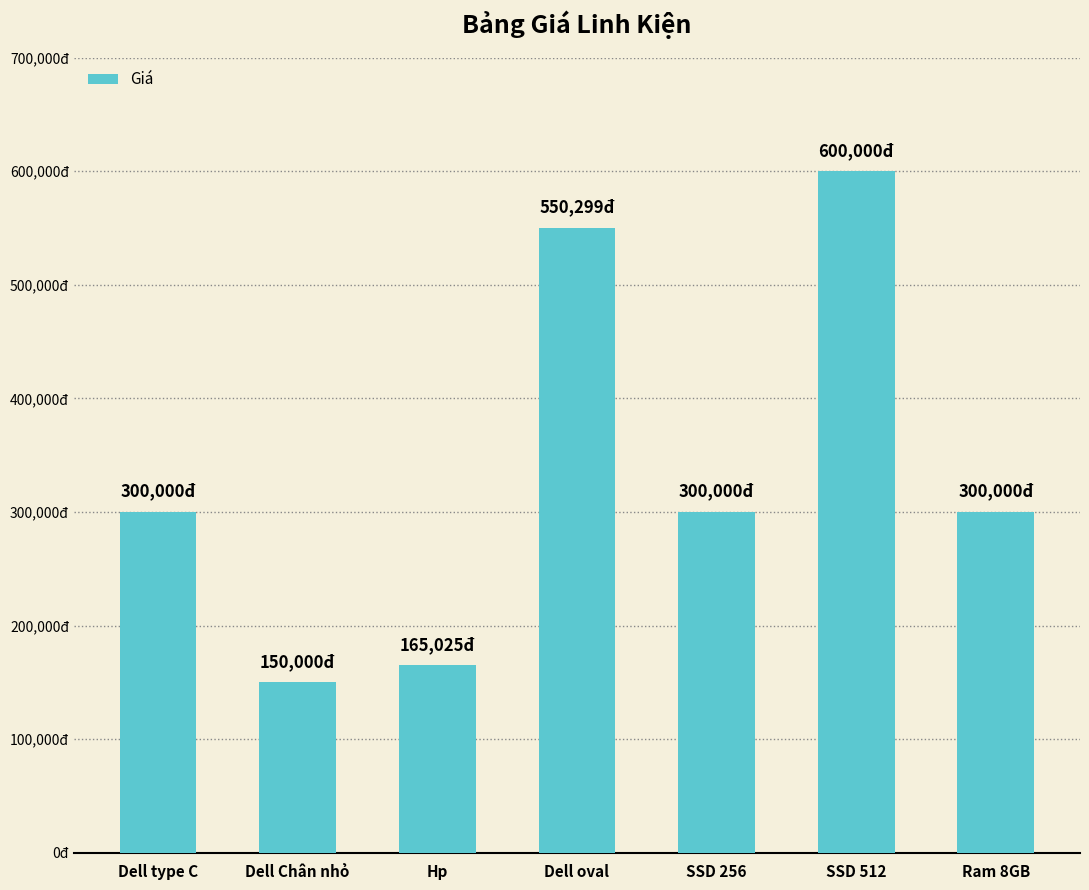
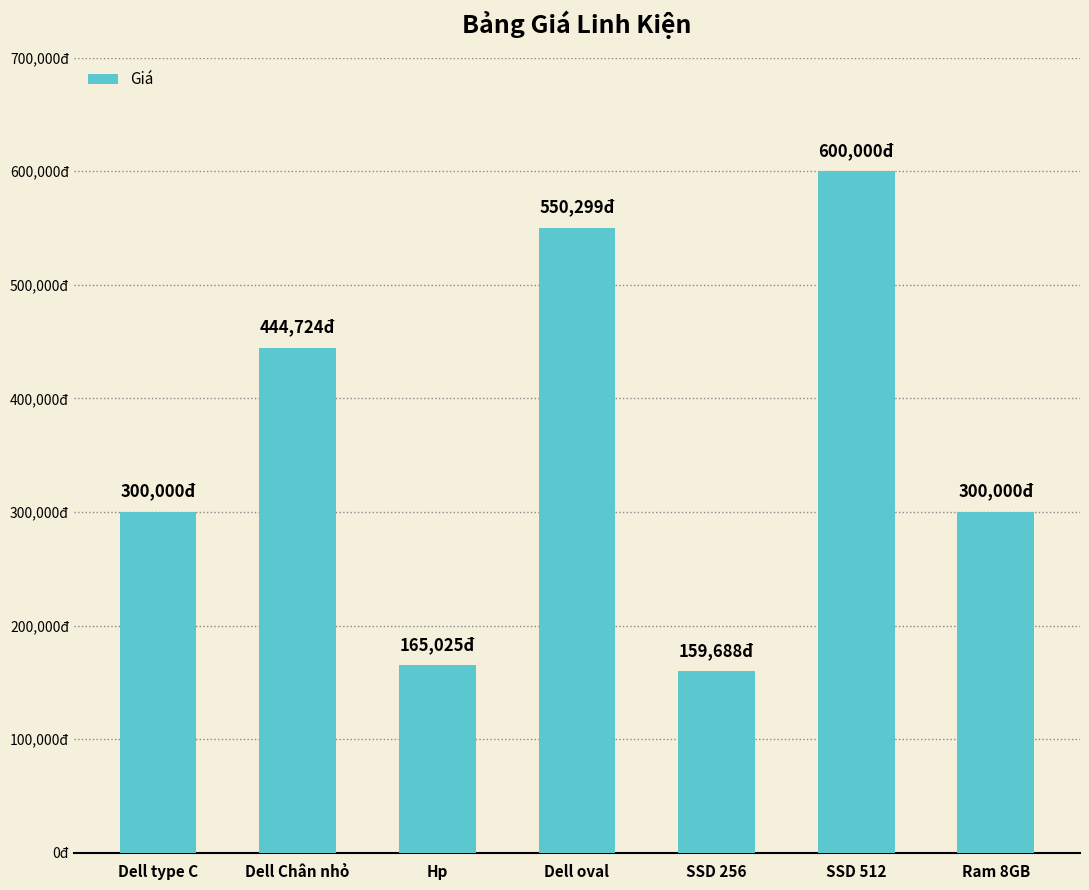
Dell Chân nhỏ: 150,000đ -> 444,724đ
SSD 256: 300,000đ -> 159,688đ
